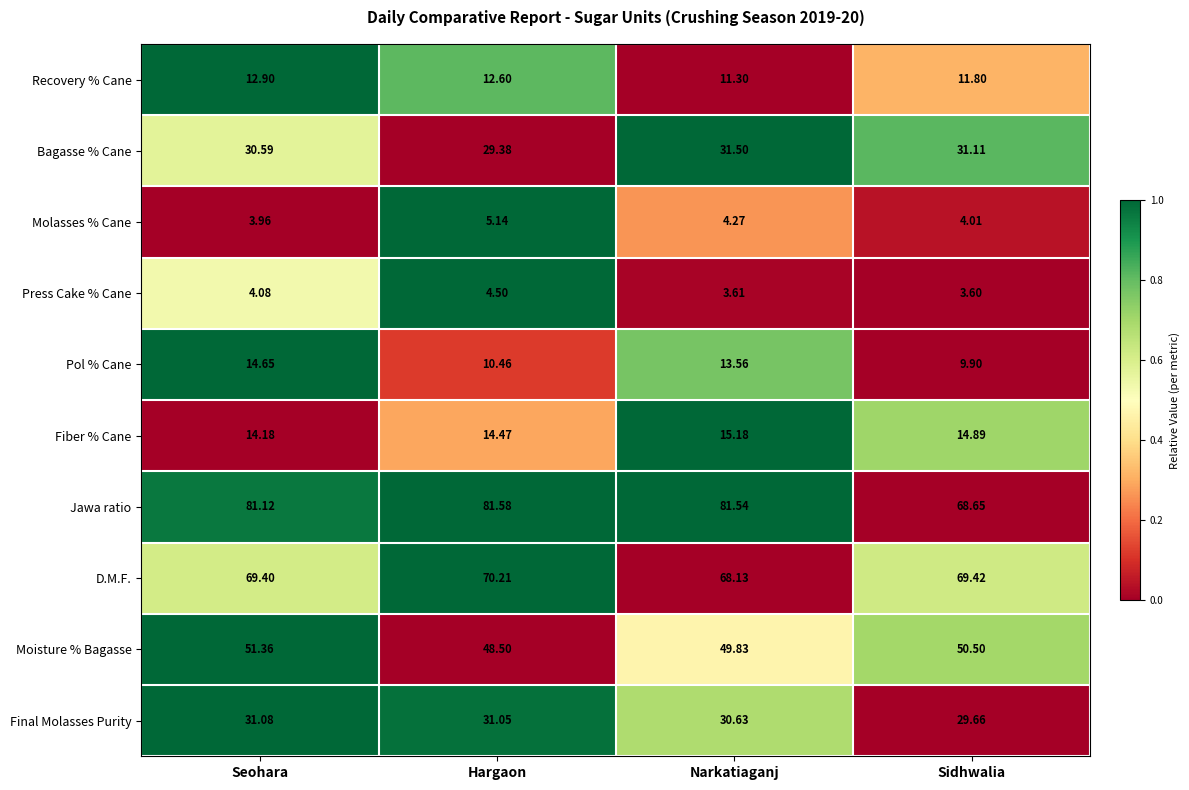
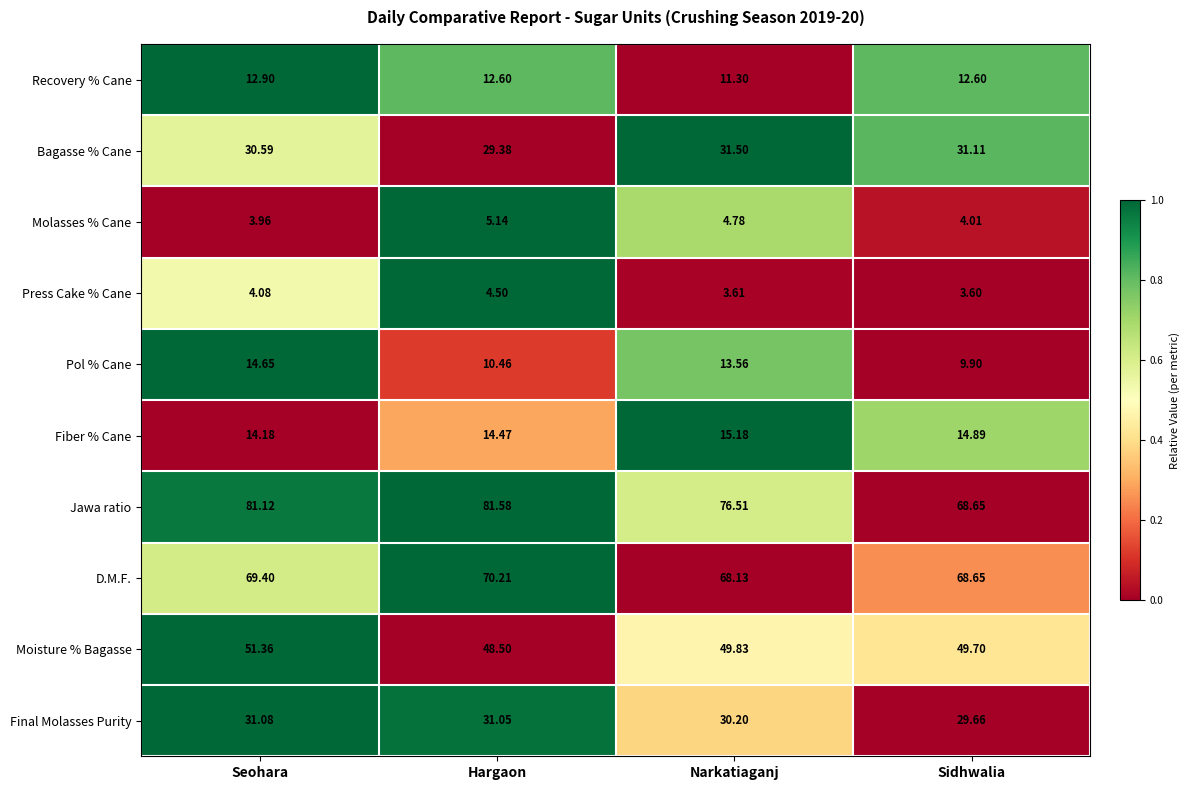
Recovery % Cane, Sidhwalia: 11.80 -> 12.60
Molasses % Cane, Narkatiaganj: 4.27 -> 4.78
Jawa ratio, Narkatiaganj: 81.54 -> 76.51
D.M.F., Sidhwalia: 69.42 -> 68.65
Moisture % Bagasse, Sidhwalia: 50.50 -> 49.70
Final Molasses Purity, Narkatiaganj: 30.63 -> 30.20
